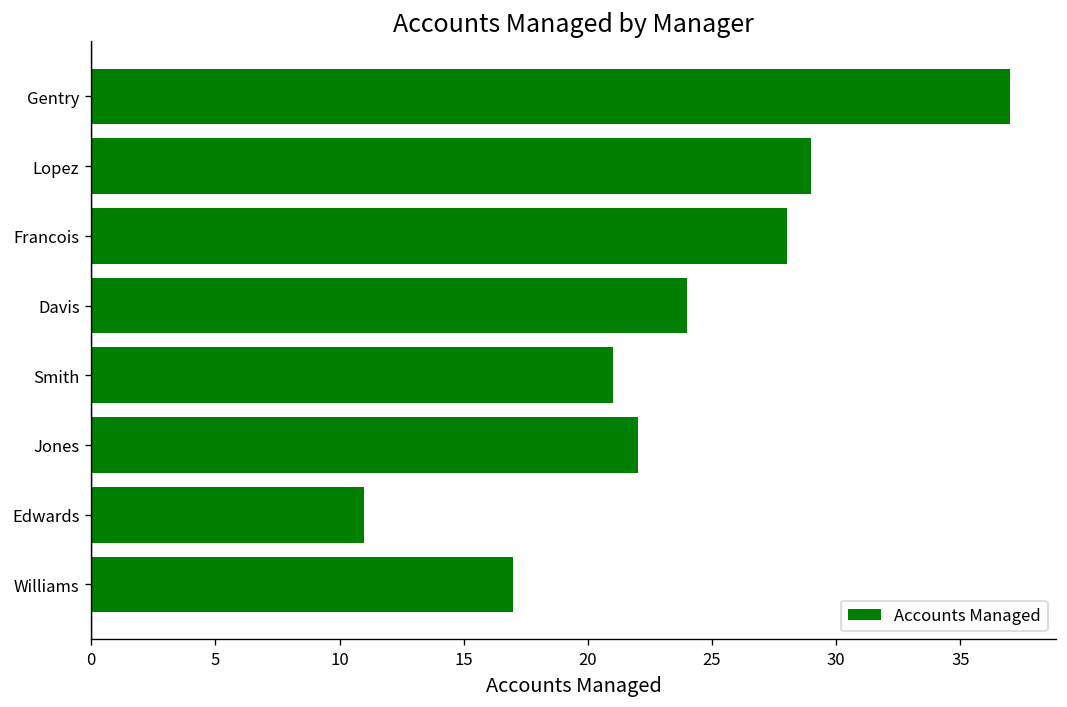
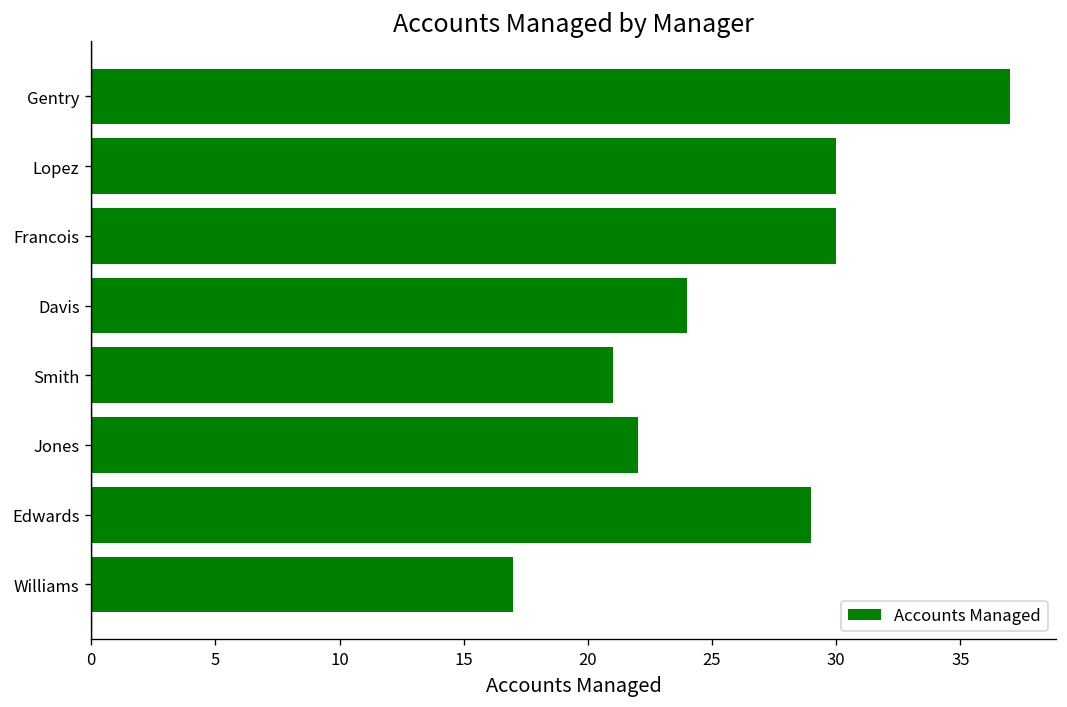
Lopez: 29 -> 30
Francois: 28 -> 30
Edwards: 11 -> 29
